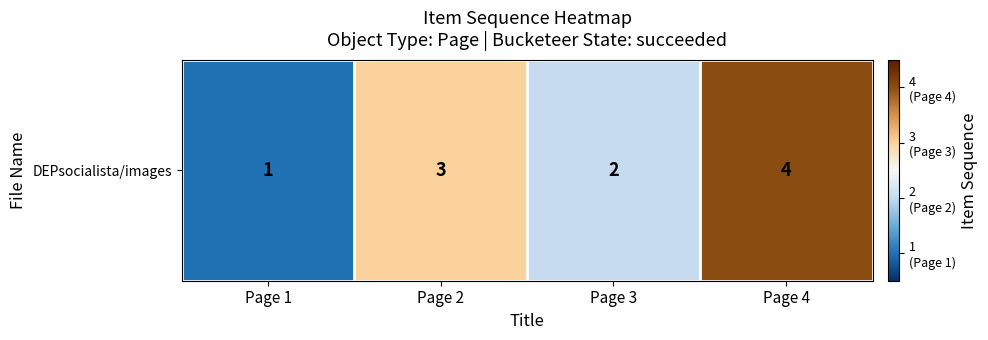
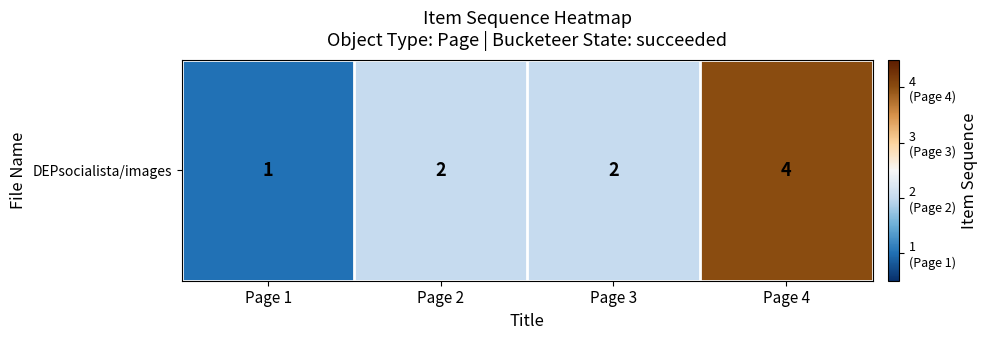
DEPsocialista/images, Page 2: 3 -> 2
